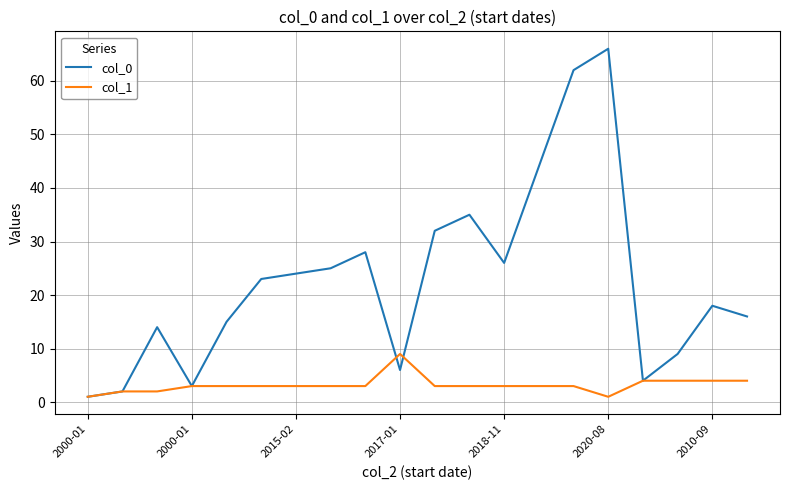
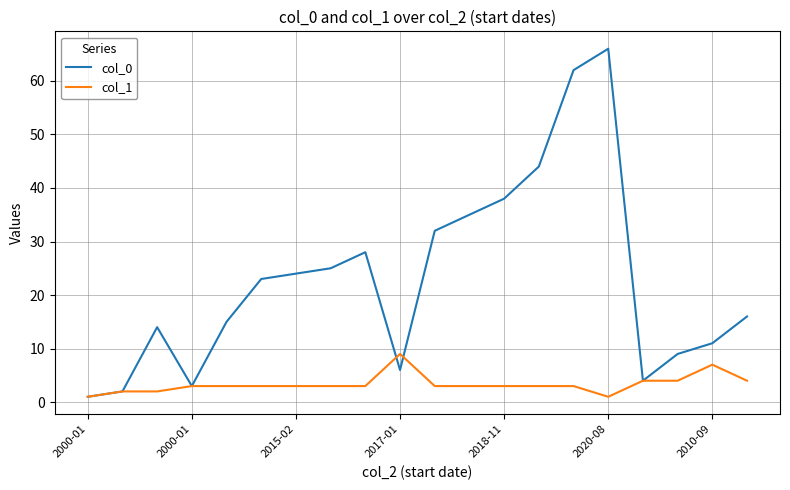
col_0, 2018-11: 26 -> 38
col_0, 2010-09: 18 -> 11
col_1, 2010-09: 4 -> 7
